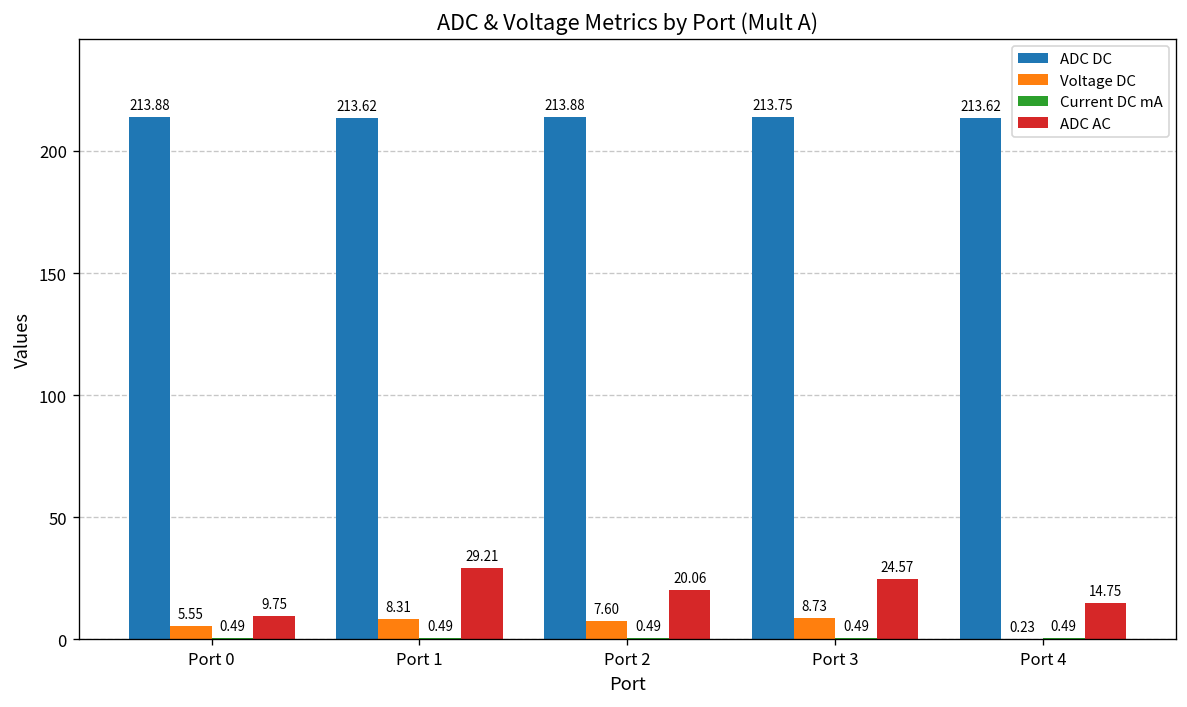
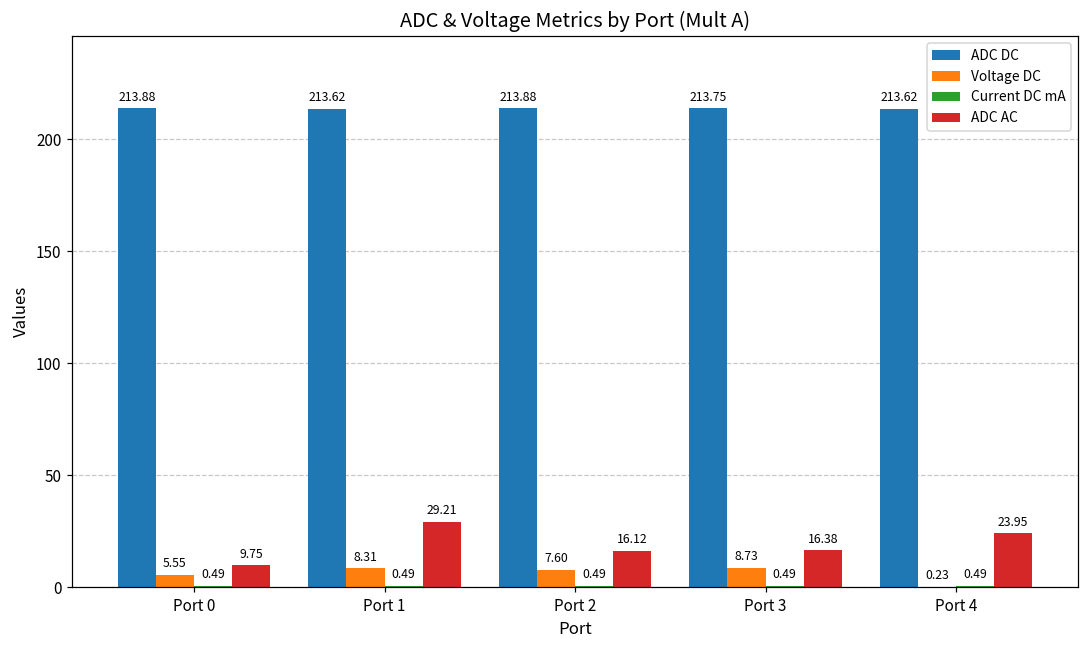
ADC AC, Port 2: 20.06 -> 16.12
ADC AC, Port 3: 24.57 -> 16.38
ADC AC, Port 4: 14.75 -> 23.95
